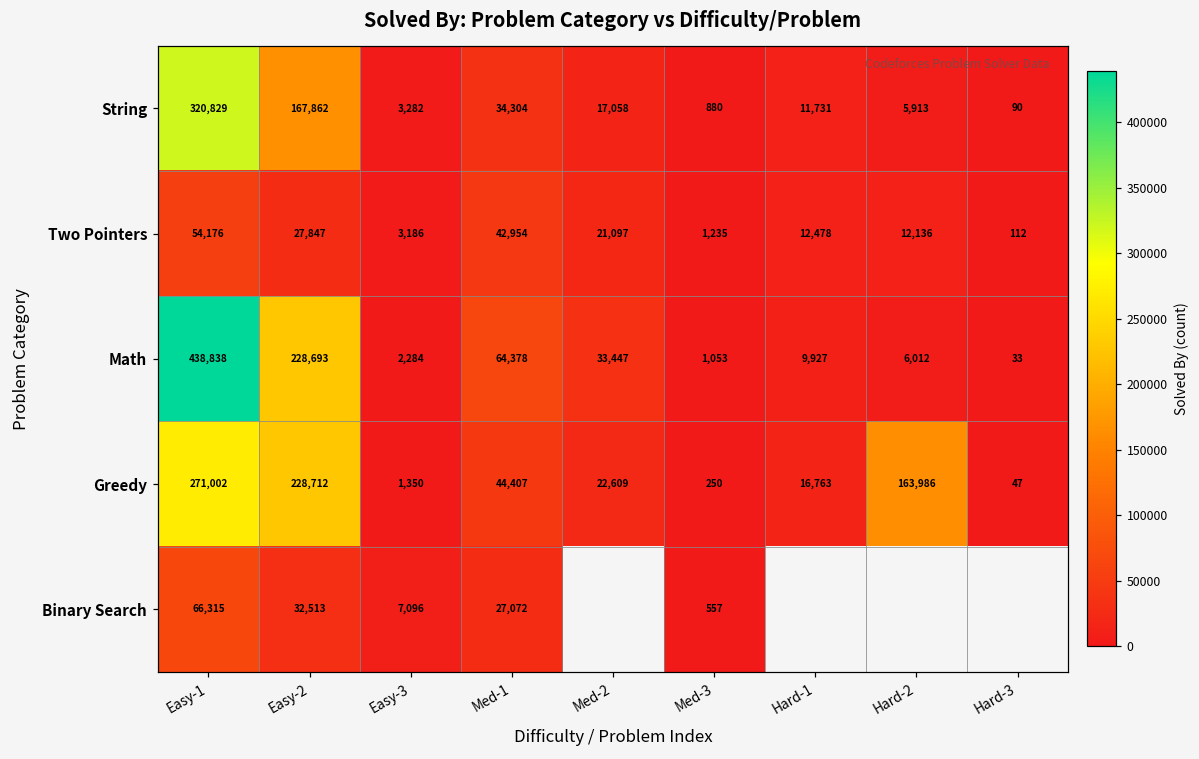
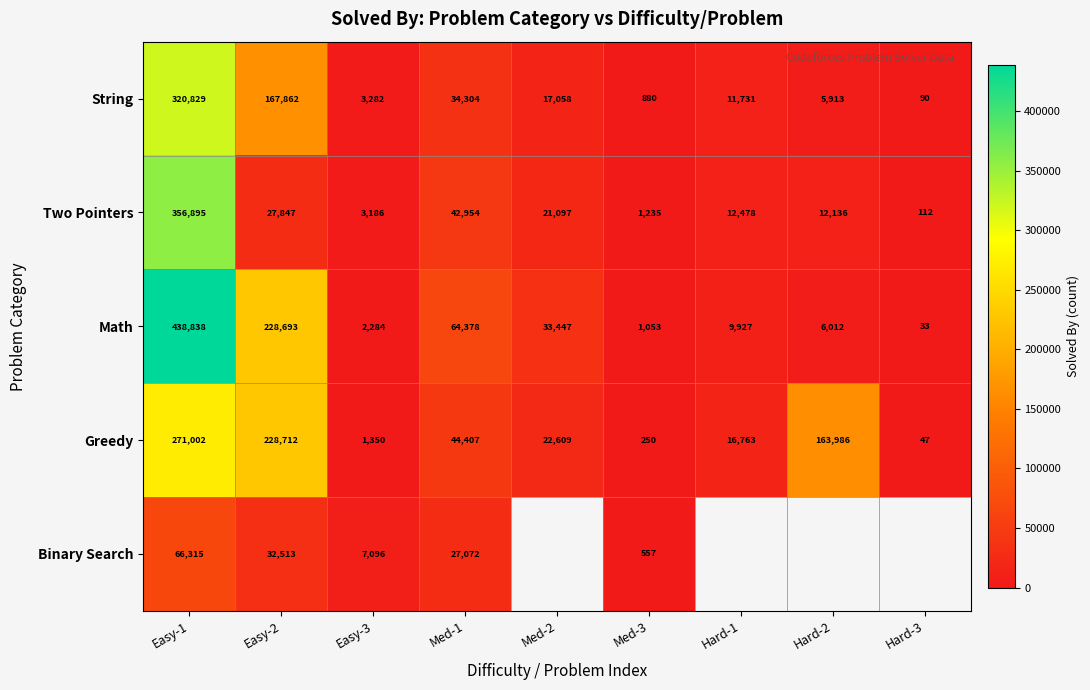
Two Pointers, Easy-1: 54,176 -> 356,895
